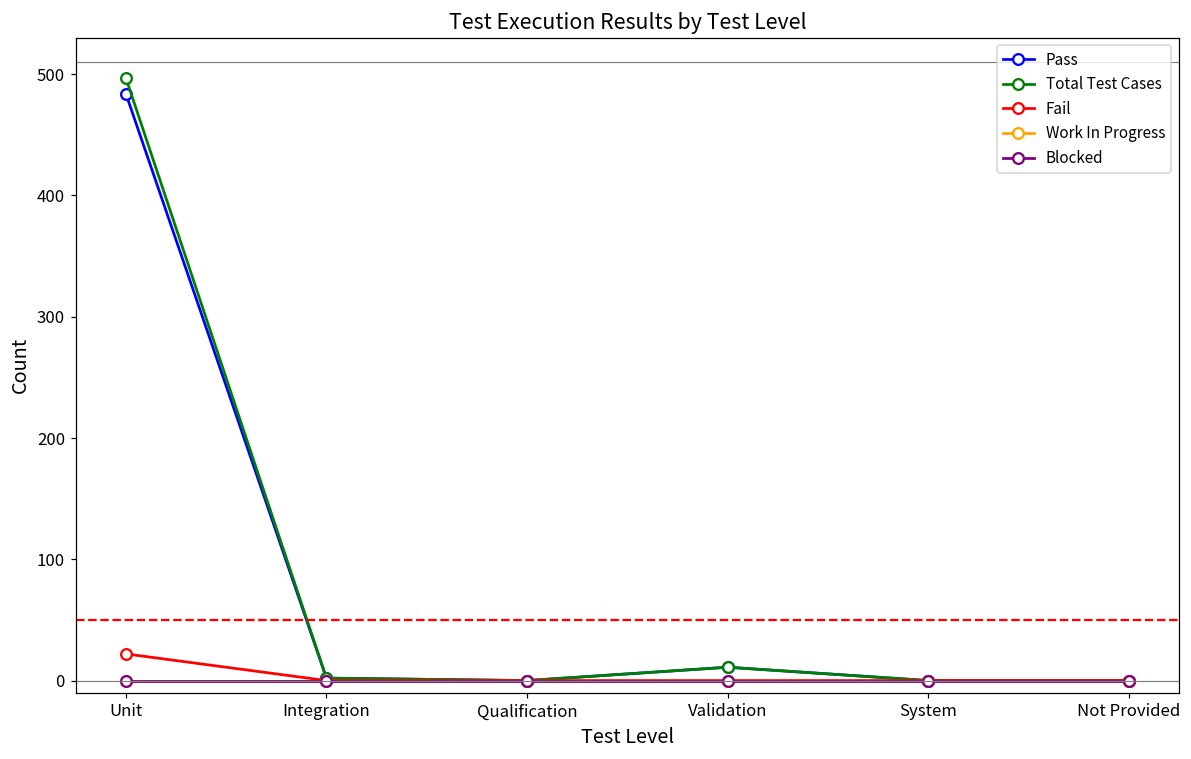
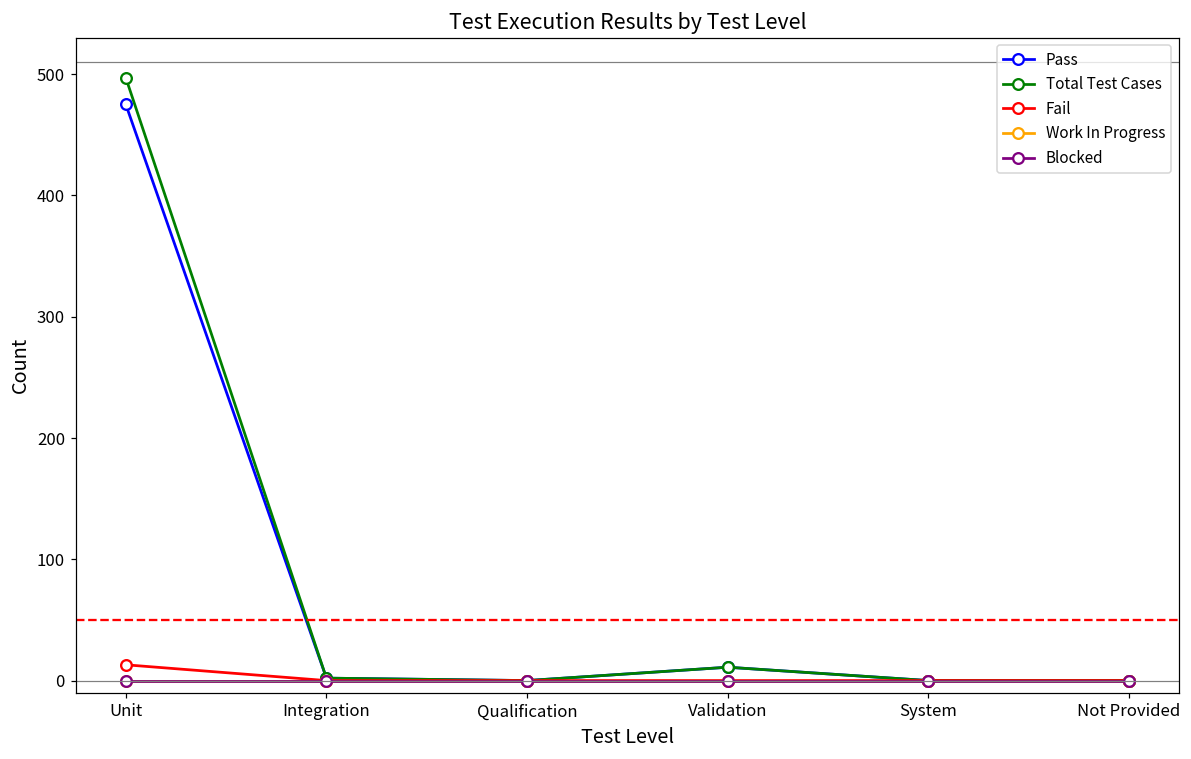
Pass, Unit: 484 -> 475
Fail, Unit: 22 -> 13
